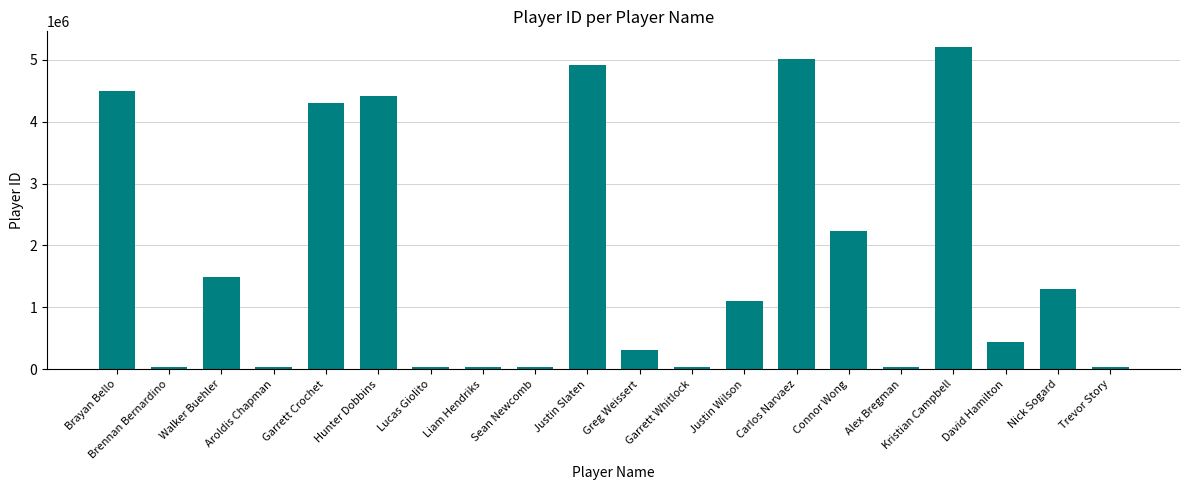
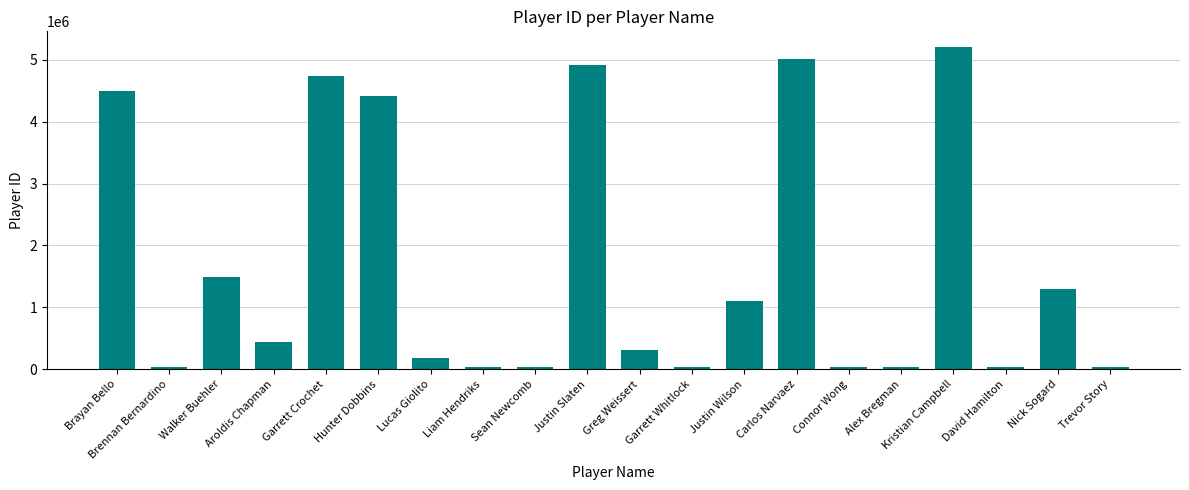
Aroldis Chapman: 0 -> 400000
Garrett Crochet: 4300000 -> 4700000
Lucas Giolito: 0 -> 200000
Connor Wong: 2200000 -> 0
David Hamilton: 400000 -> 0
